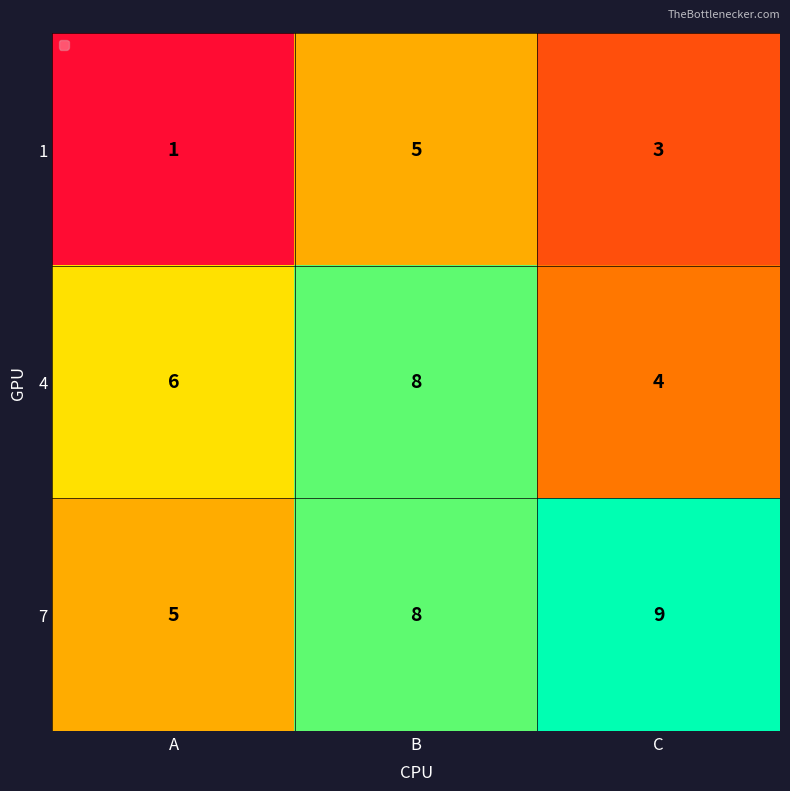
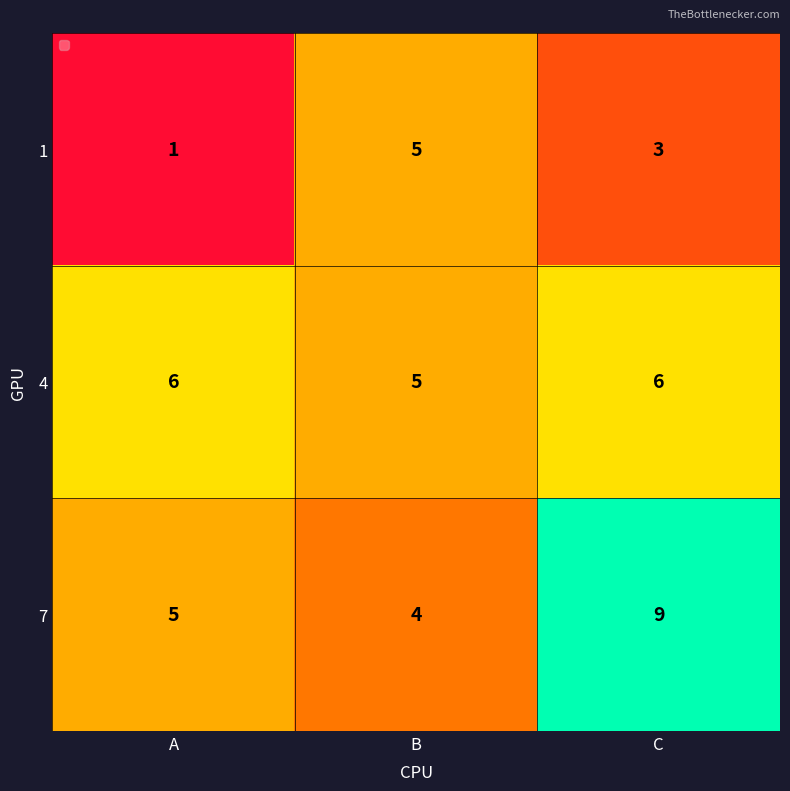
4, B: 8 -> 5
4, C: 4 -> 6
7, B: 8 -> 4
